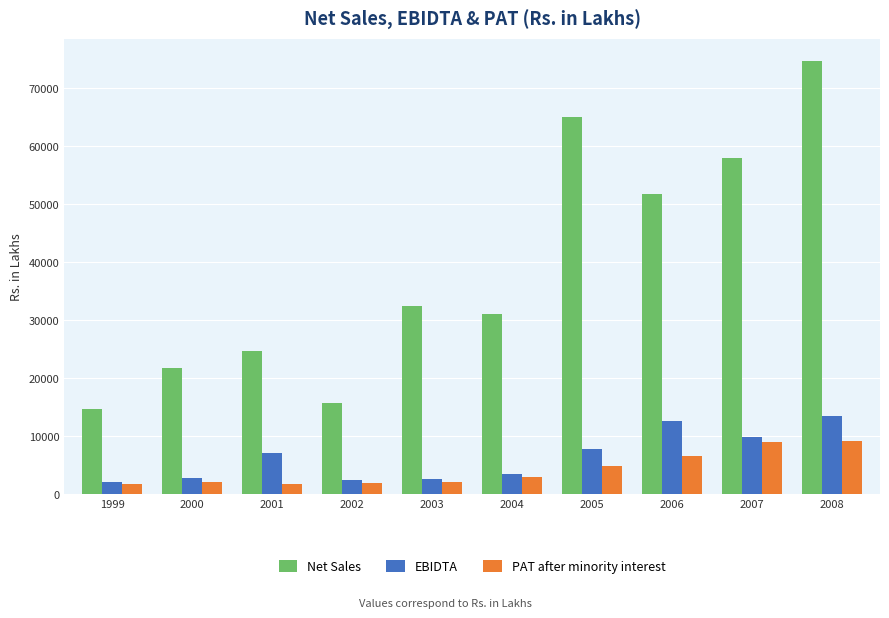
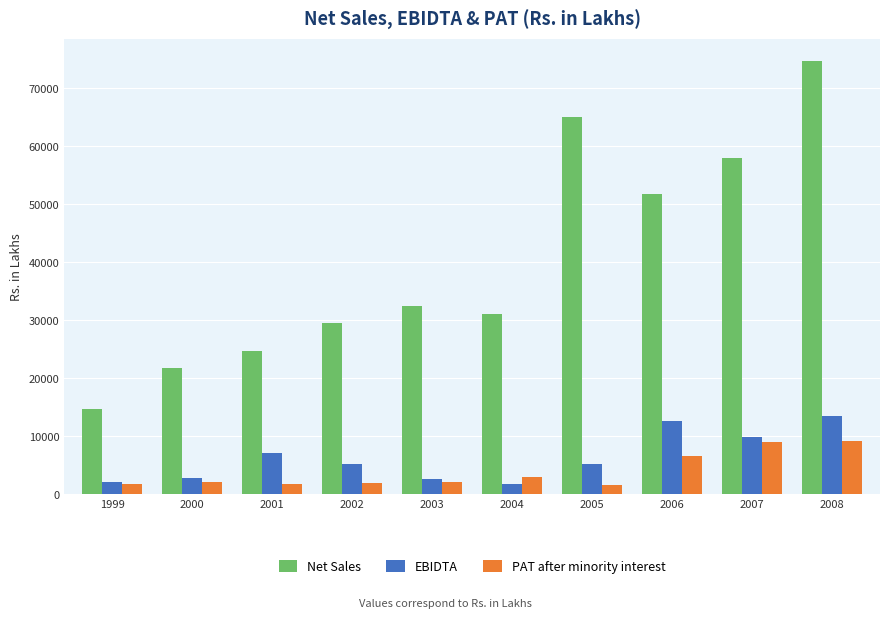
Net Sales, 2002: 16000 -> 30000
EBIDTA, 2002: 3000 -> 5000
EBIDTA, 2004: 3000 -> 2000
EBIDTA, 2005: 8000 -> 5000
PAT after minority interest, 2005: 5000 -> 2000
